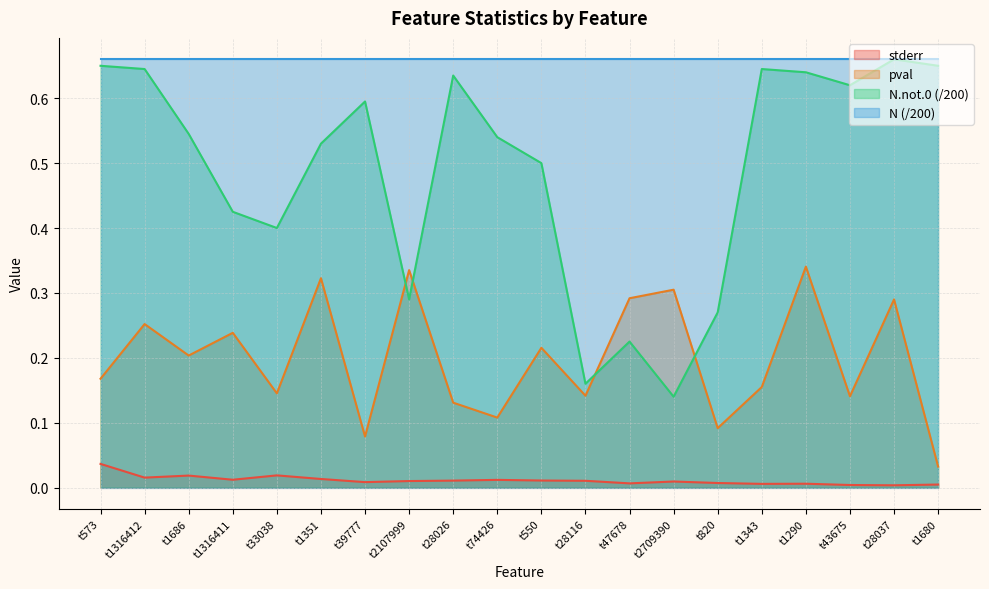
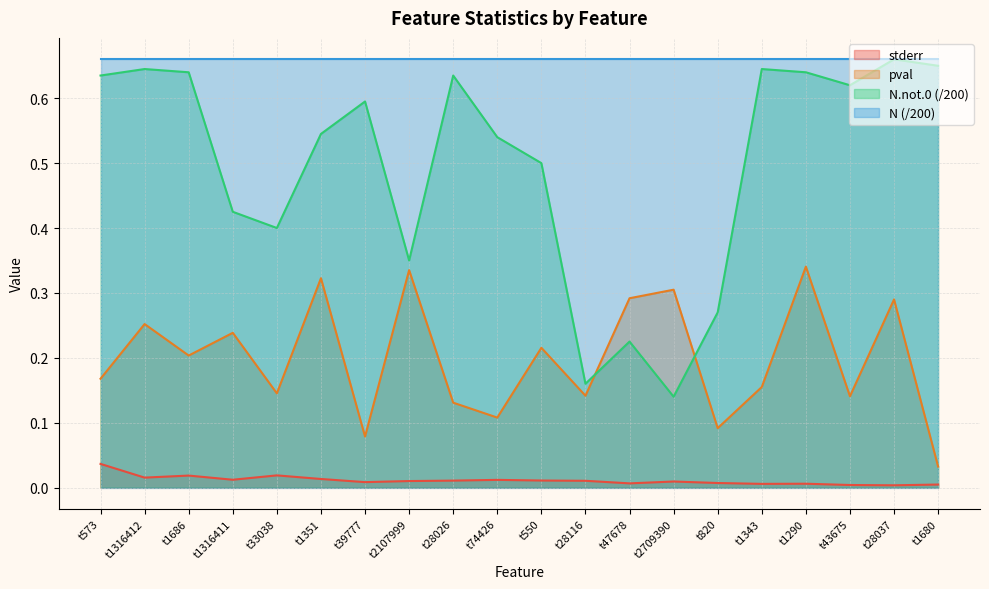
N.not.0 (/200), t573: 0.65 -> 0.64
N.not.0 (/200), t1686: 0.55 -> 0.64
N.not.0 (/200), t1351: 0.53 -> 0.55
N.not.0 (/200), t2107999: 0.29 -> 0.35
